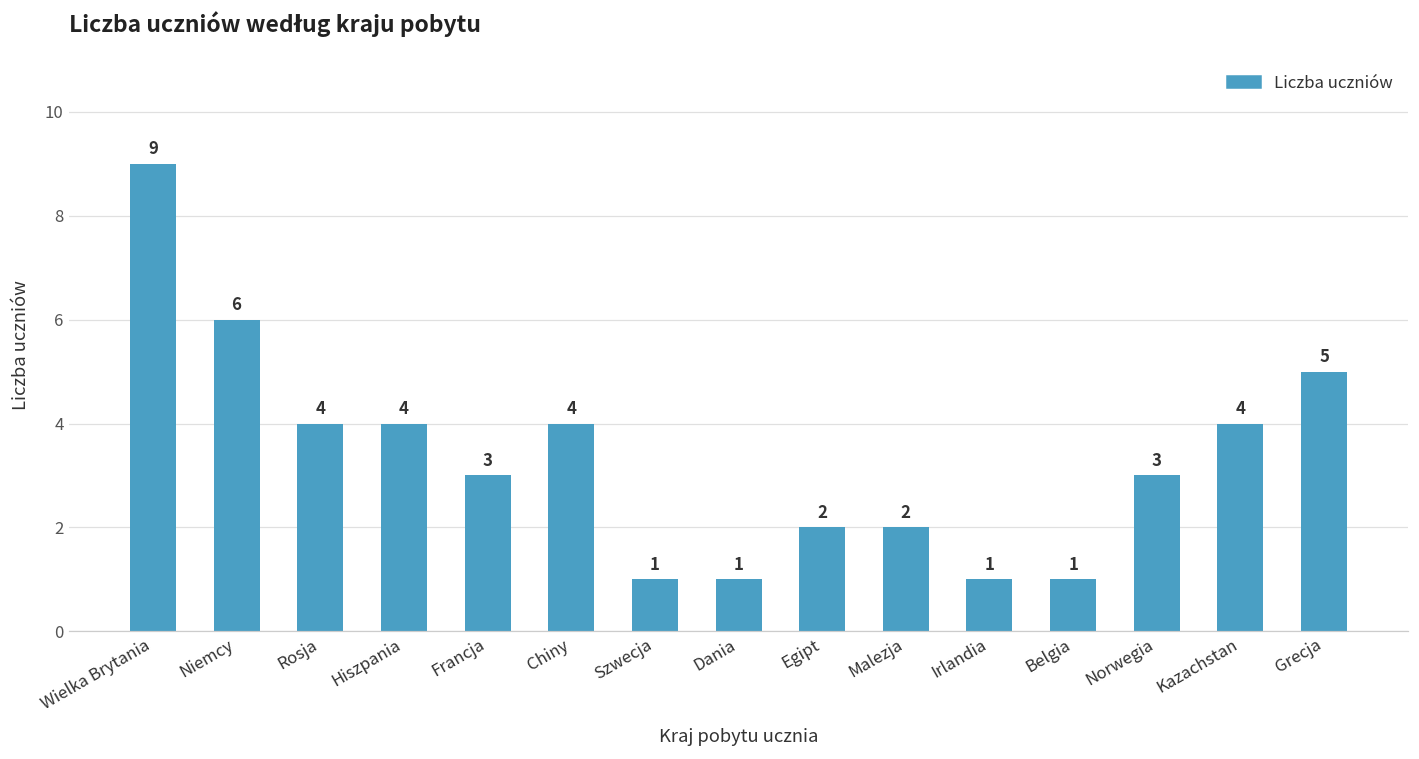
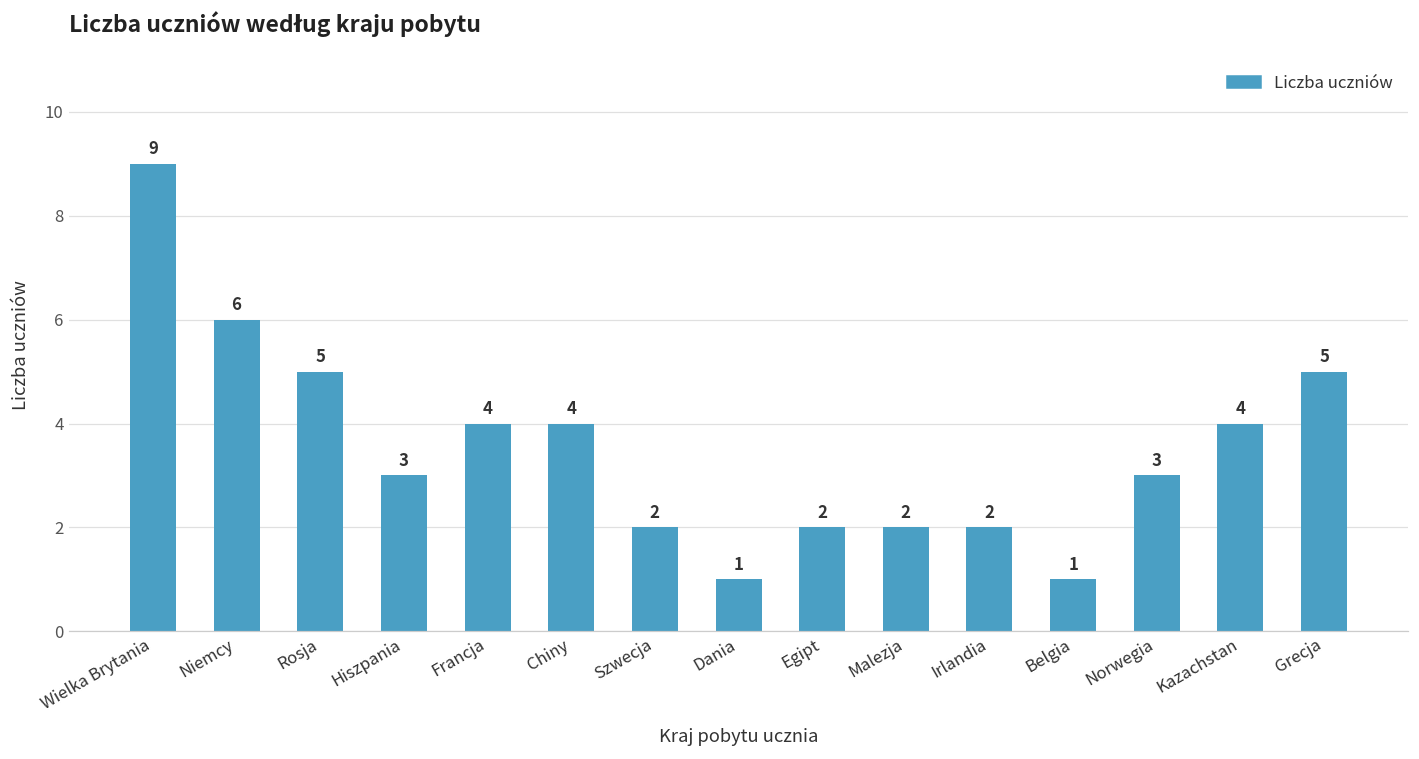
Rosja: 4 -> 5
Hiszpania: 4 -> 3
Francja: 3 -> 4
Szwecja: 1 -> 2
Irlandia: 1 -> 2
